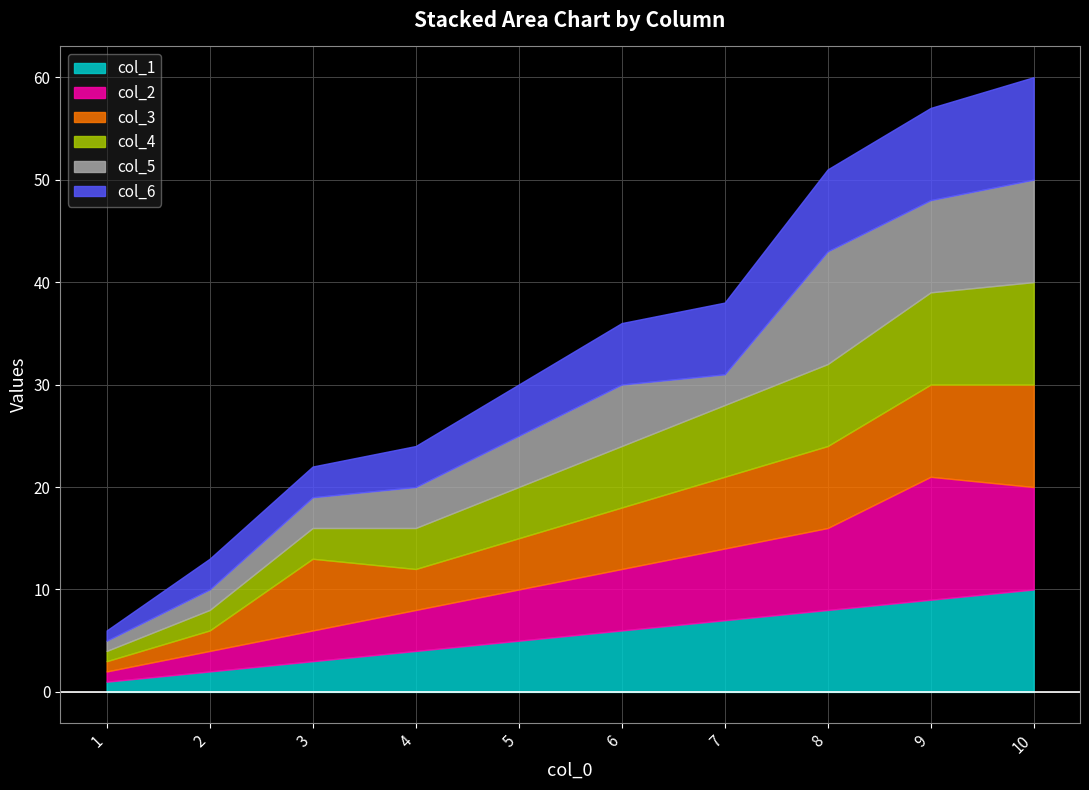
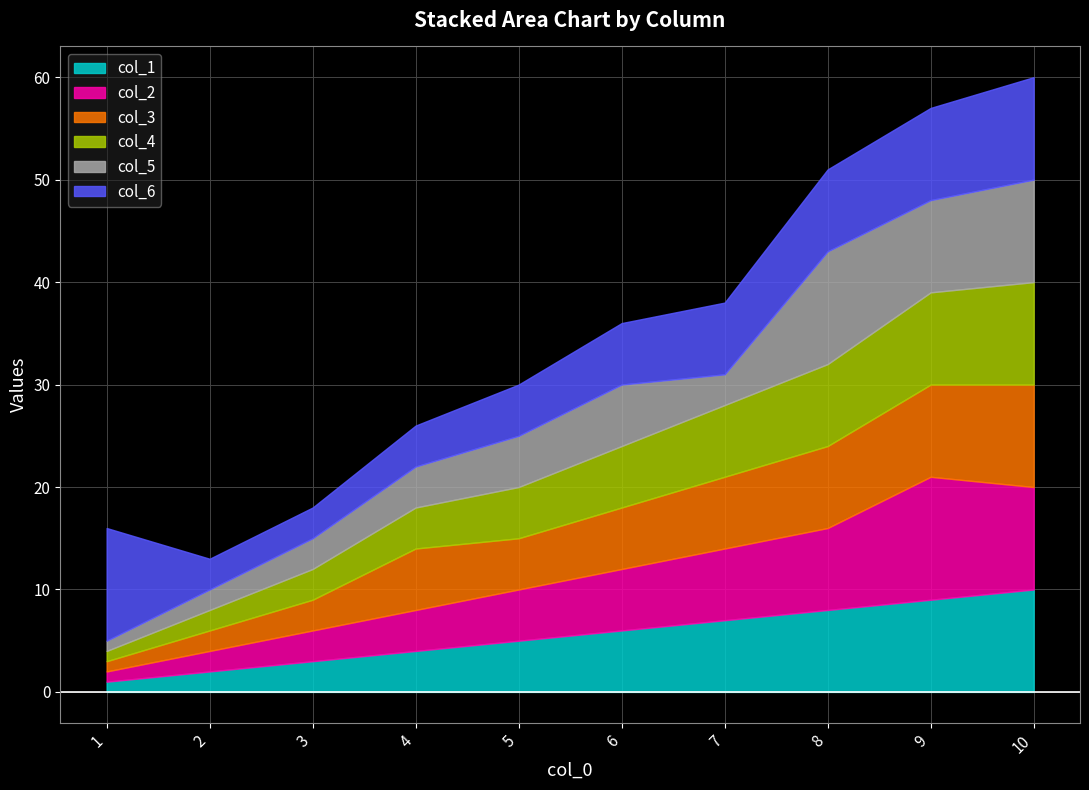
col_6, 1: 1 -> 11
col_3, 3: 7 -> 3
col_3, 4: 4 -> 6
